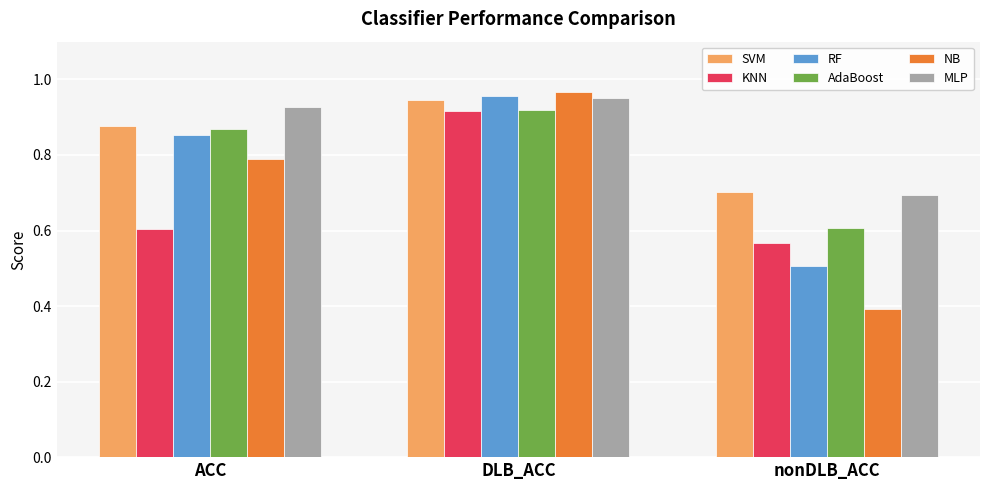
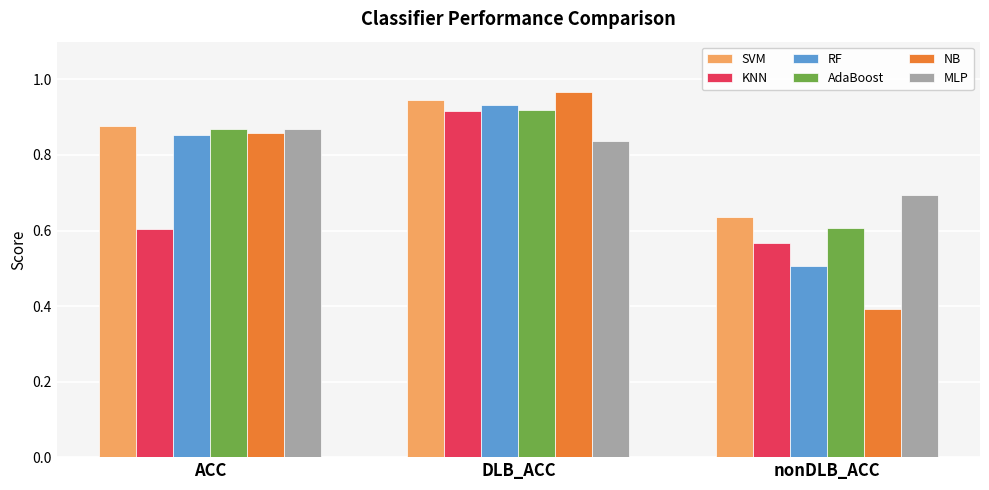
NB, ACC: 0.79 -> 0.86
MLP, ACC: 0.93 -> 0.87
RF, DLB_ACC: 0.96 -> 0.93
MLP, DLB_ACC: 0.95 -> 0.84
SVM, nonDLB_ACC: 0.70 -> 0.64
